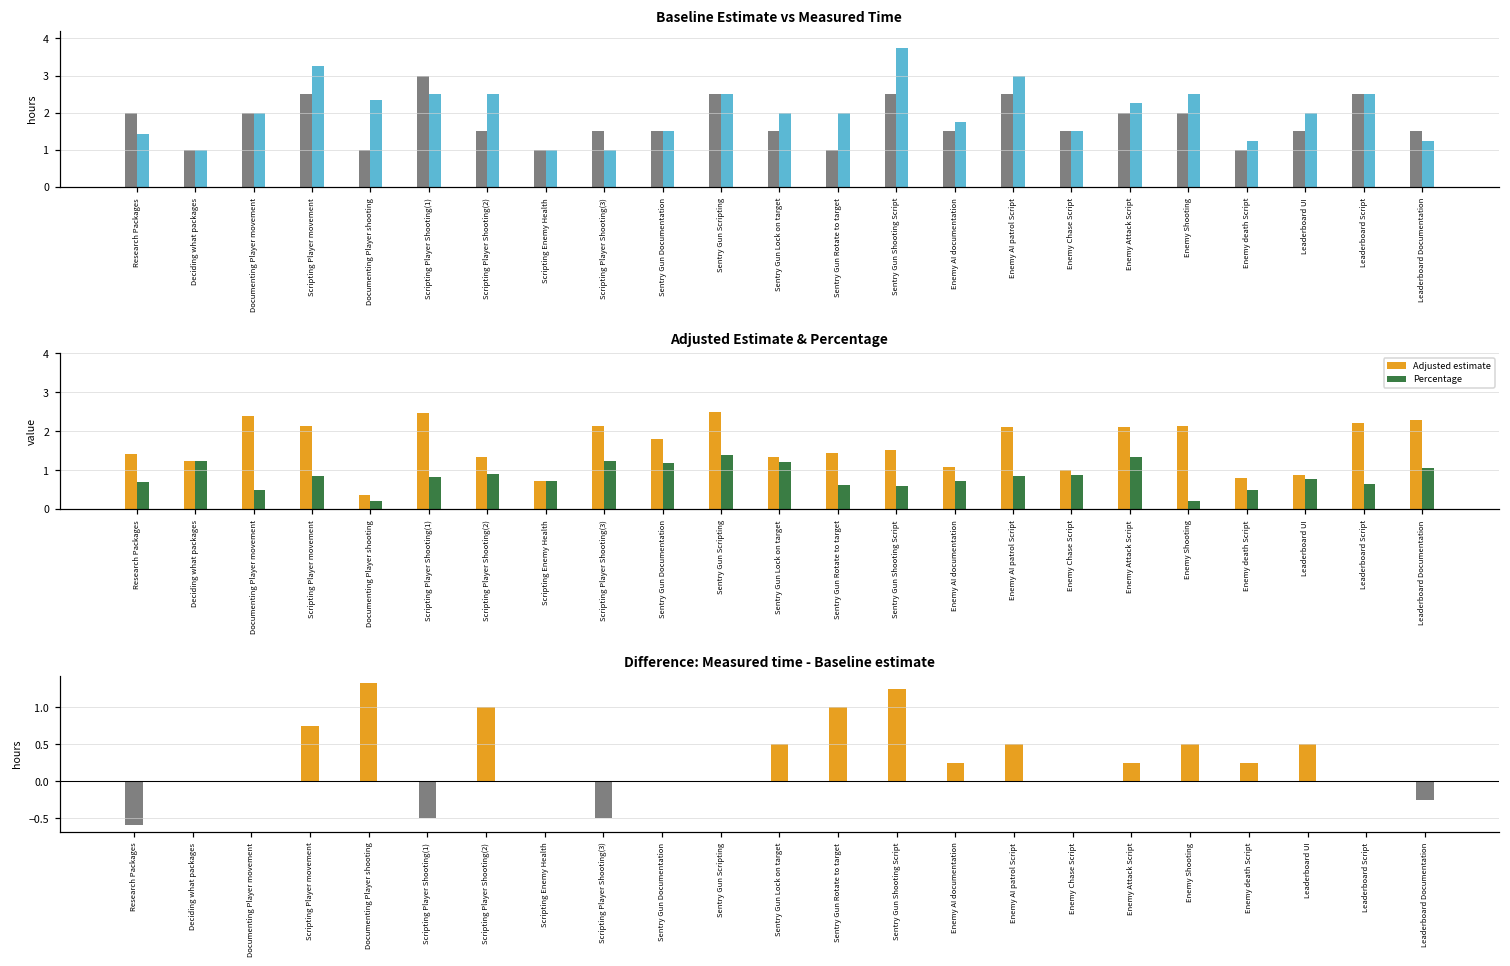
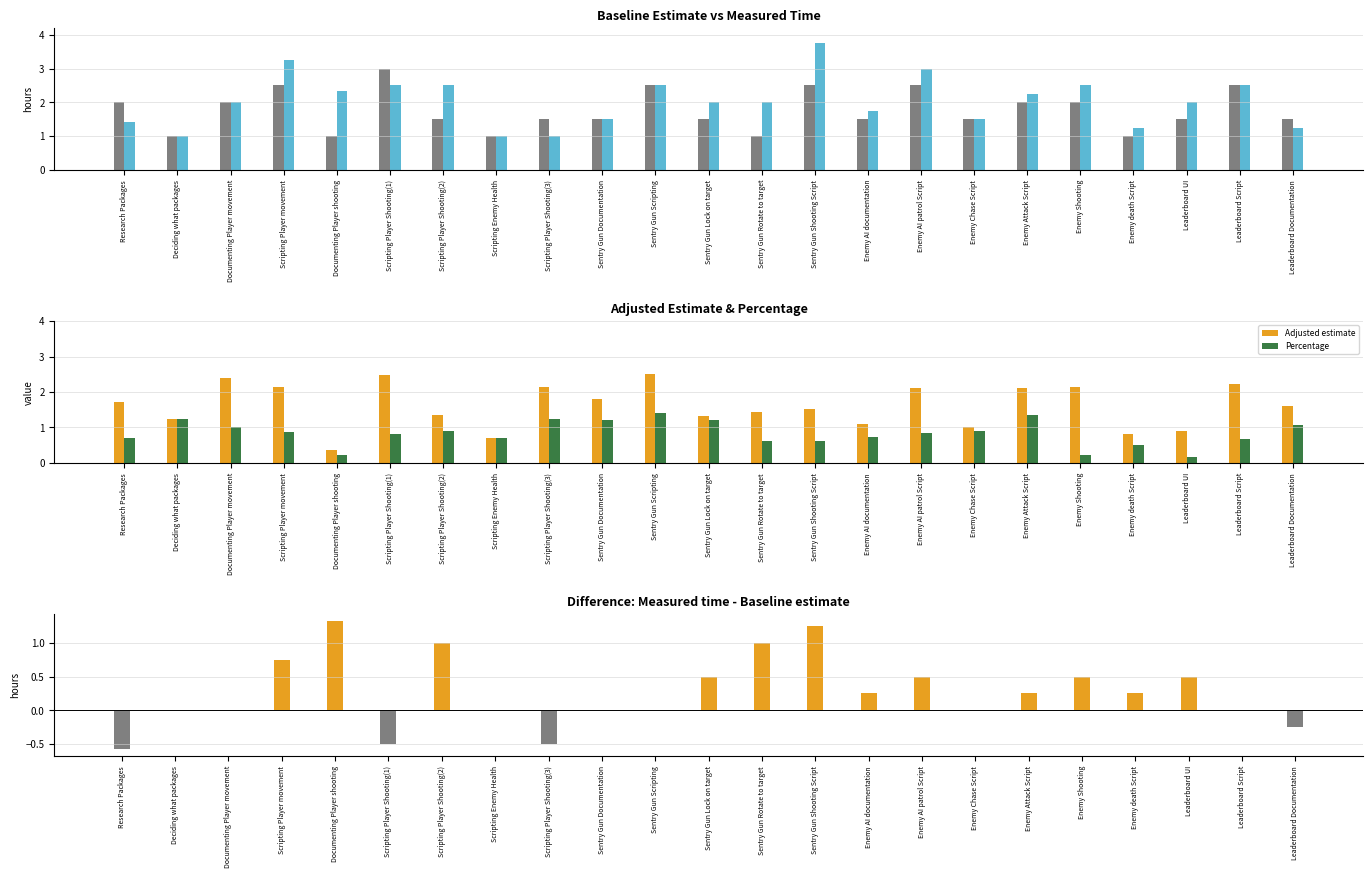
Adjusted Estimate & Percentage, Adjusted estimate, Research Packages: 1.4 -> 1.7
Adjusted Estimate & Percentage, Percentage, Documenting Player movement: 0.5 -> 1.0
Adjusted Estimate & Percentage, Percentage, Leaderboard UI: 0.8 -> 0.2
Adjusted Estimate & Percentage, Adjusted estimate, Leaderboard Documentation: 2.3 -> 1.6
